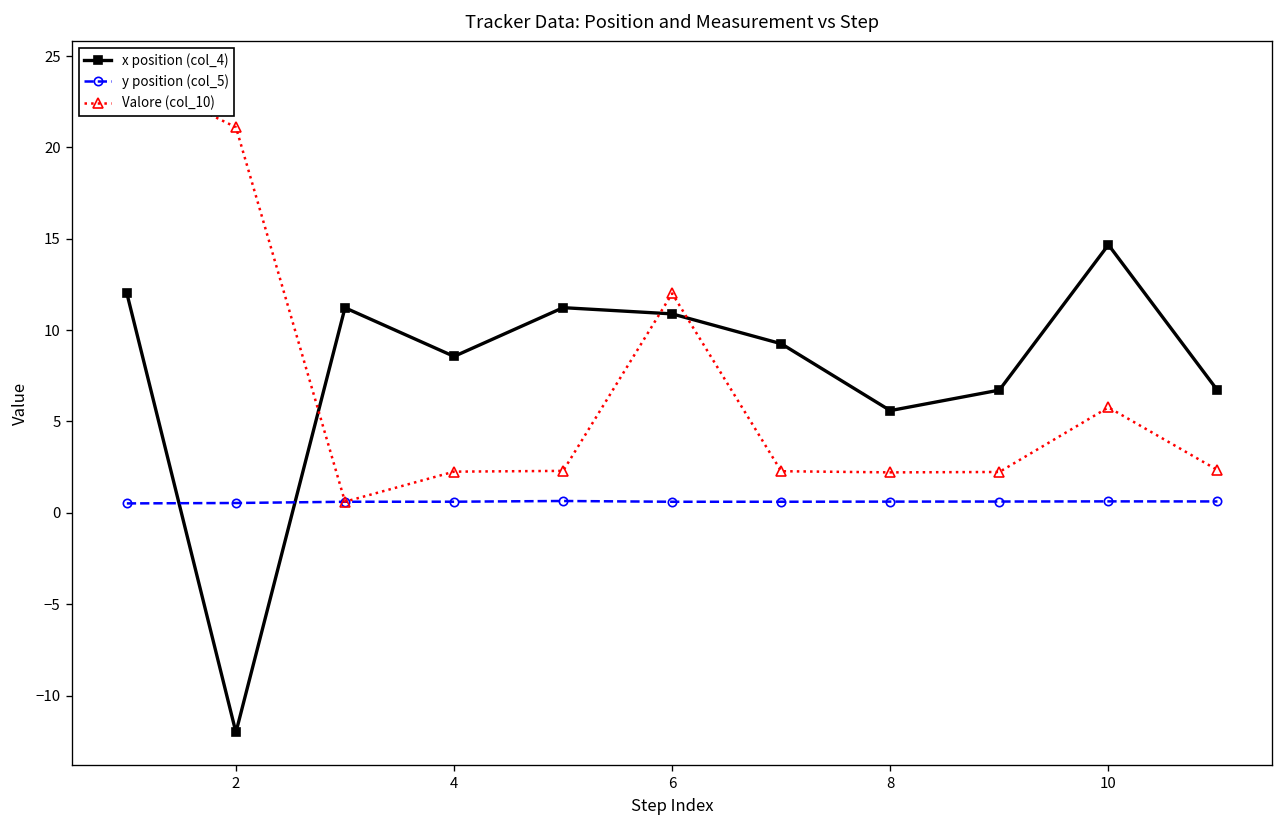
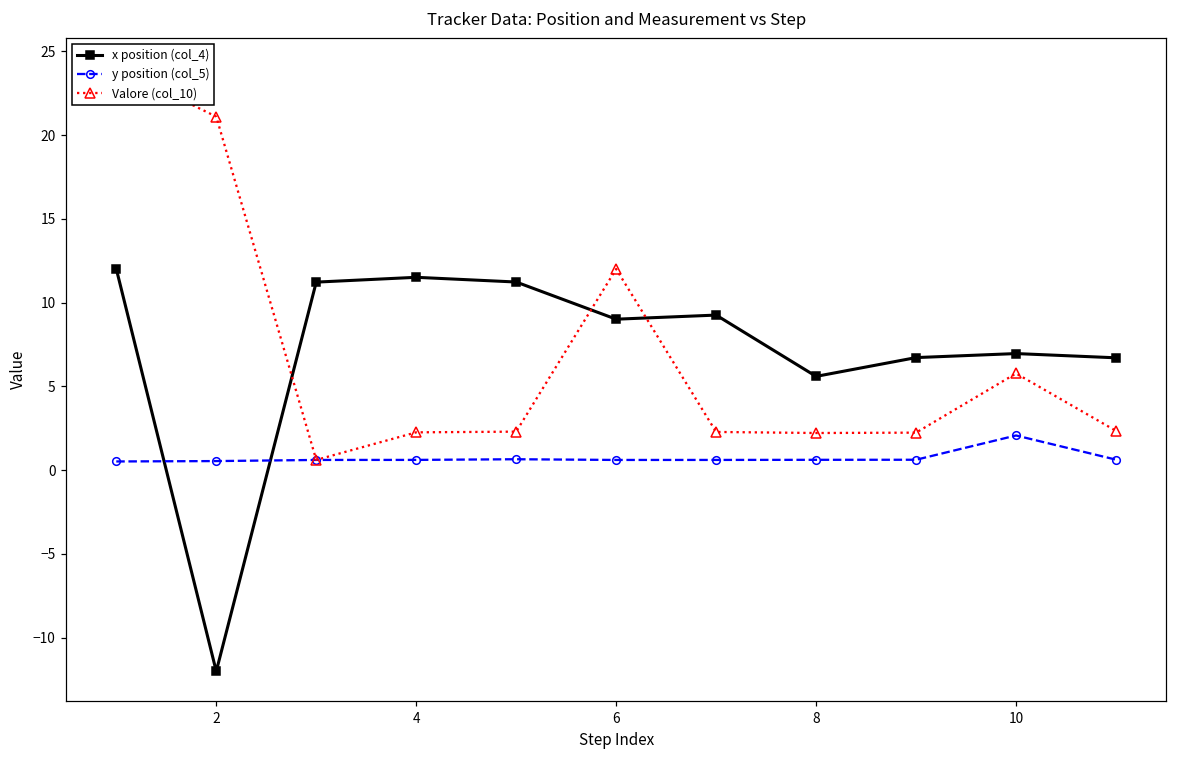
x position (col_4), 4: 8.6 -> 11.5
x position (col_4), 6: 10.9 -> 9.0
x position (col_4), 10: 14.7 -> 7.0
y position (col_5), 10: 0.6 -> 2.1
